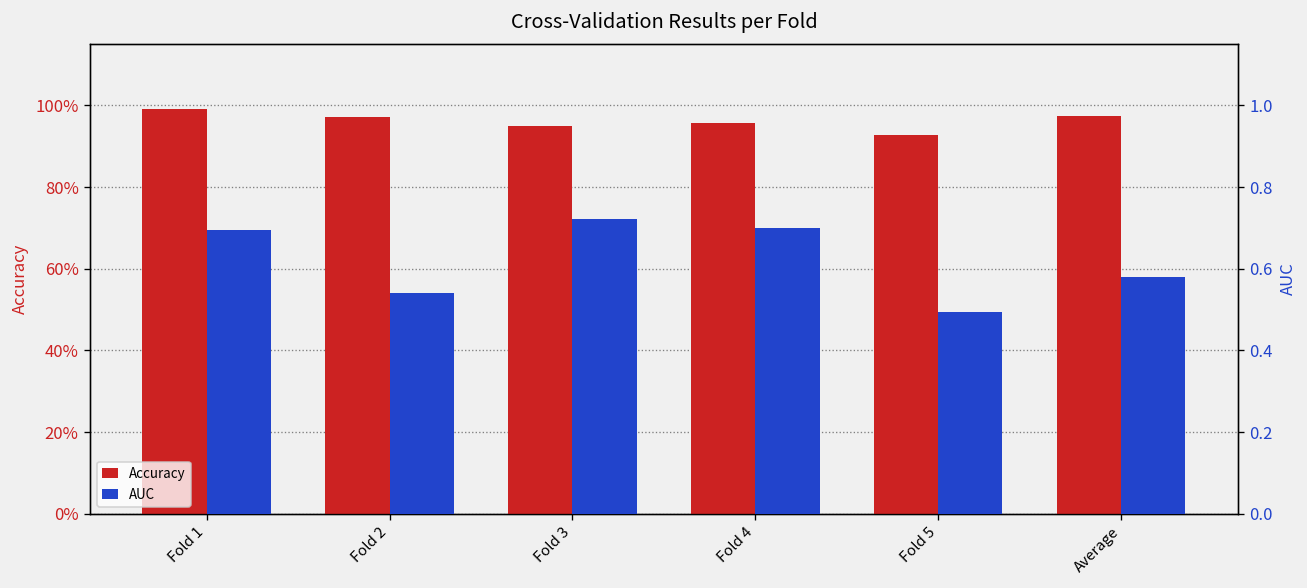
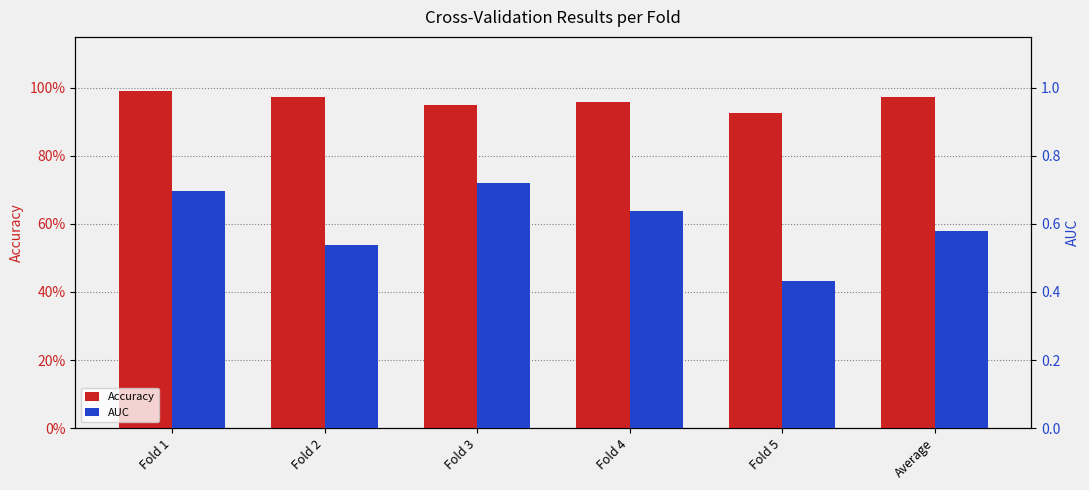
AUC, Fold 4: 0.70 -> 0.64
AUC, Fold 5: 0.49 -> 0.43
